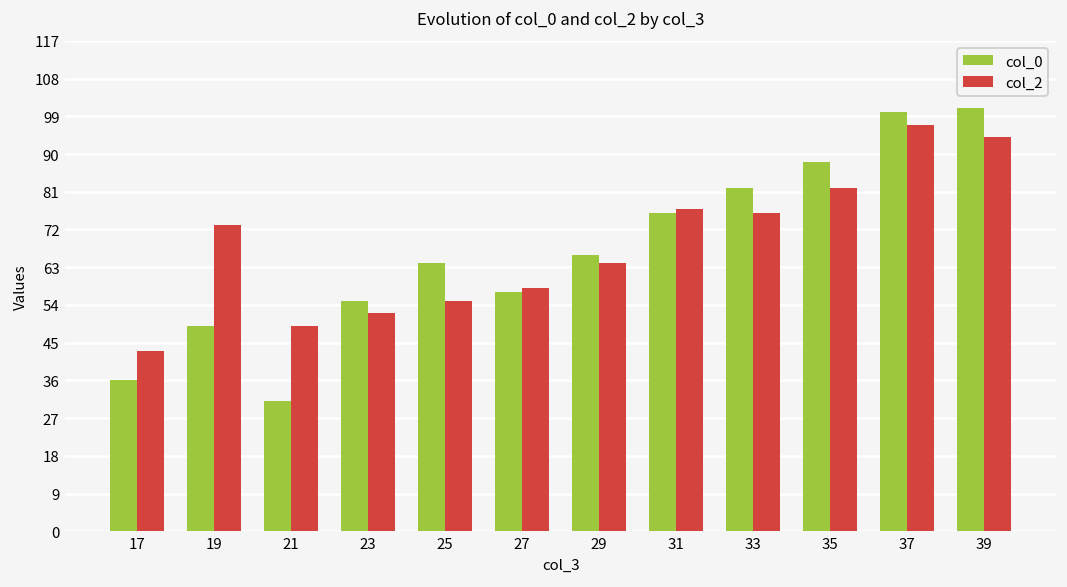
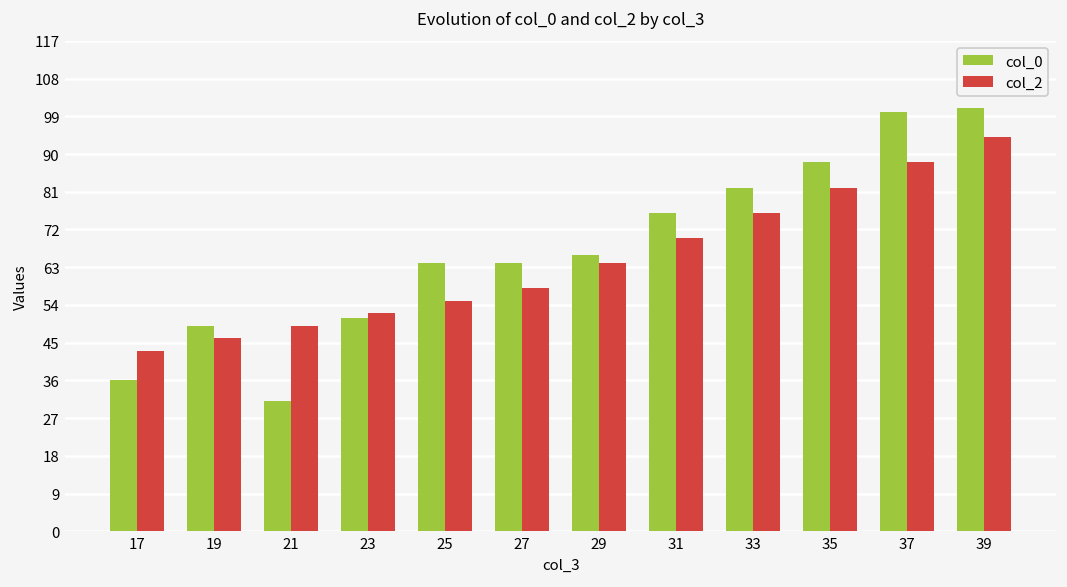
col_2, 19: 73 -> 46
col_0, 23: 55 -> 51
col_0, 27: 57 -> 64
col_2, 31: 77 -> 70
col_2, 37: 97 -> 88
